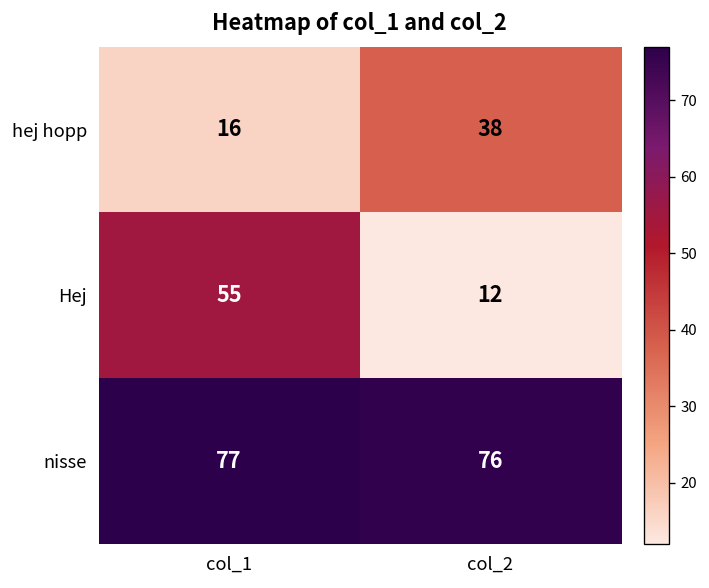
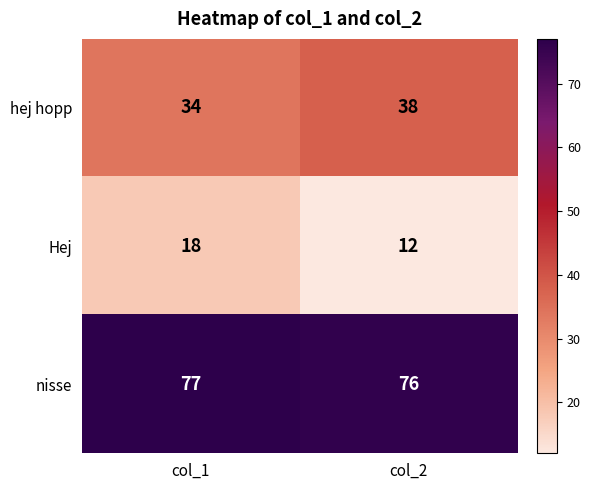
hej hopp, col_1: 16 -> 34
Hej, col_1: 55 -> 18
